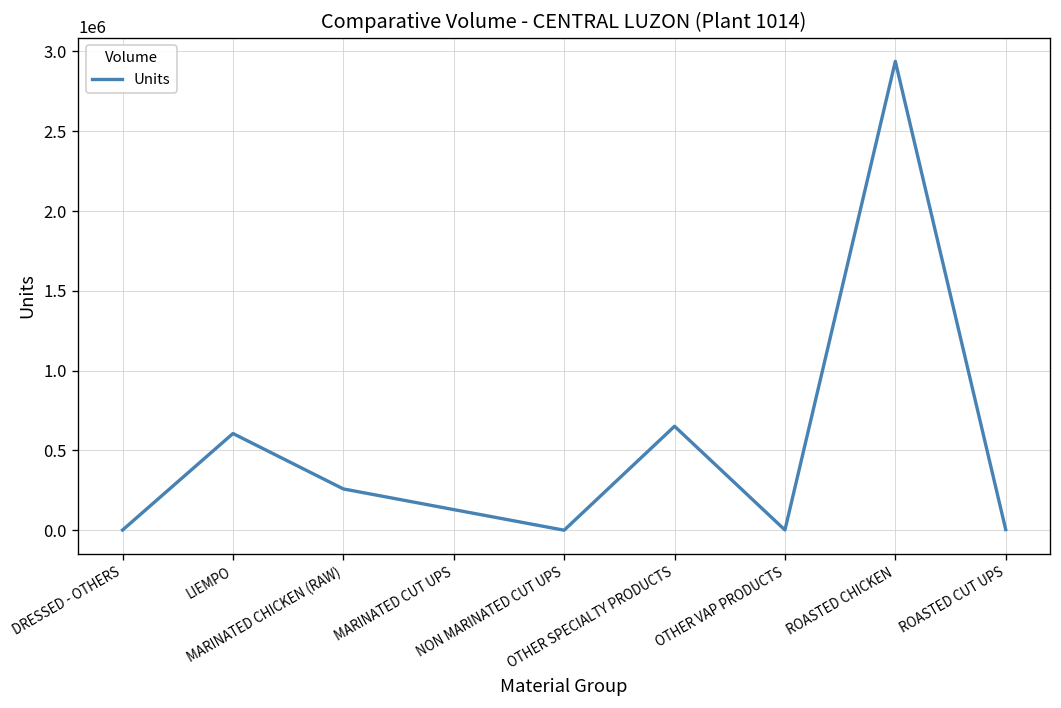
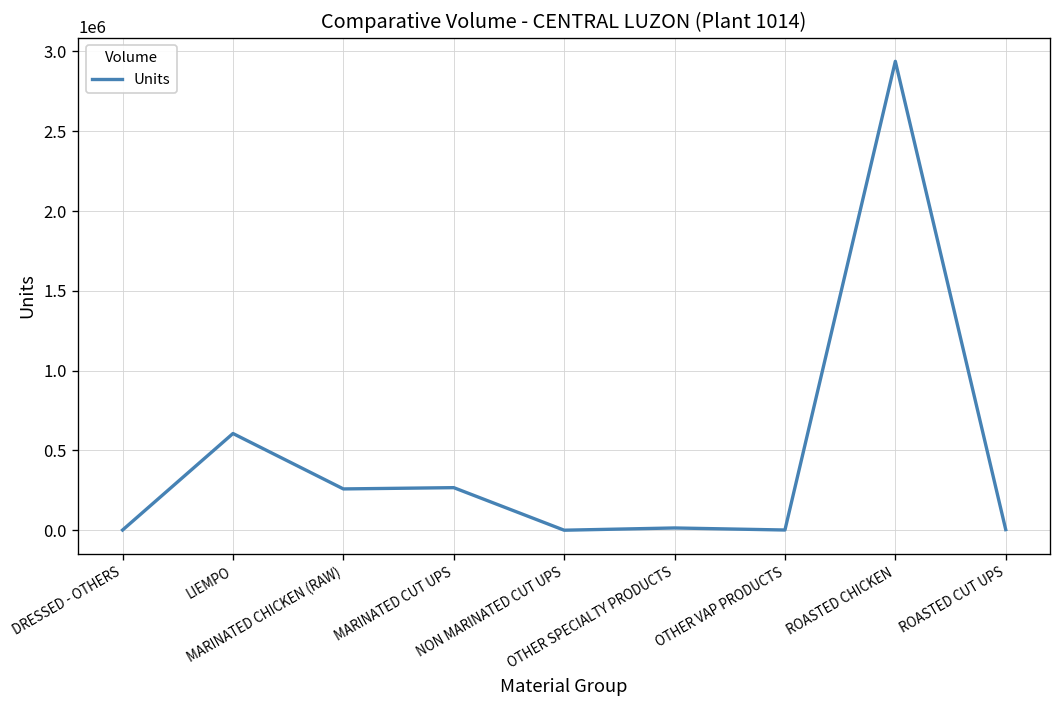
MARINATED CUT UPS: 130000 -> 270000
OTHER SPECIALTY PRODUCTS: 650000 -> 10000
